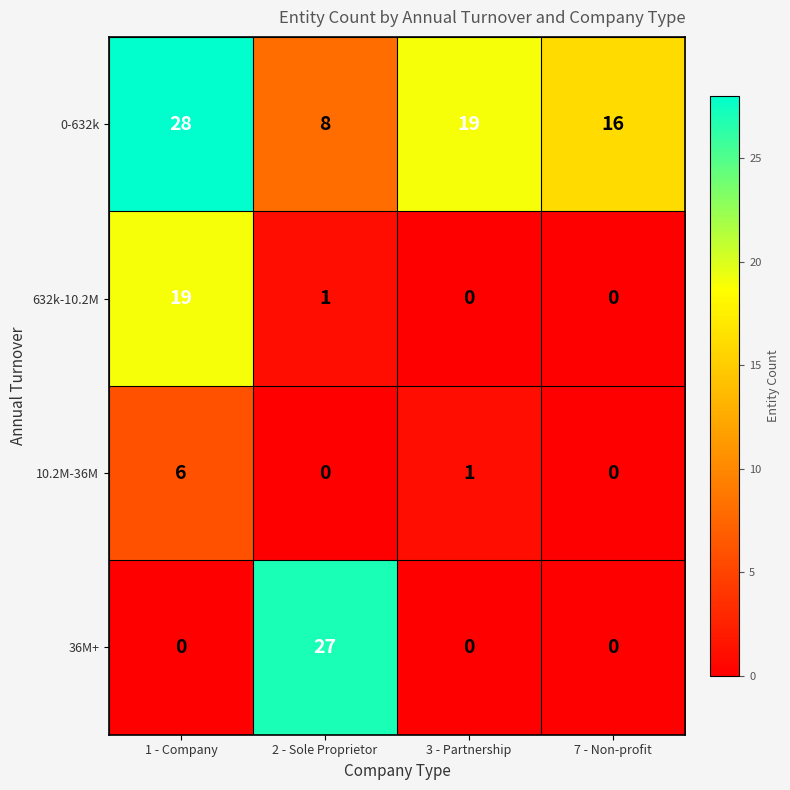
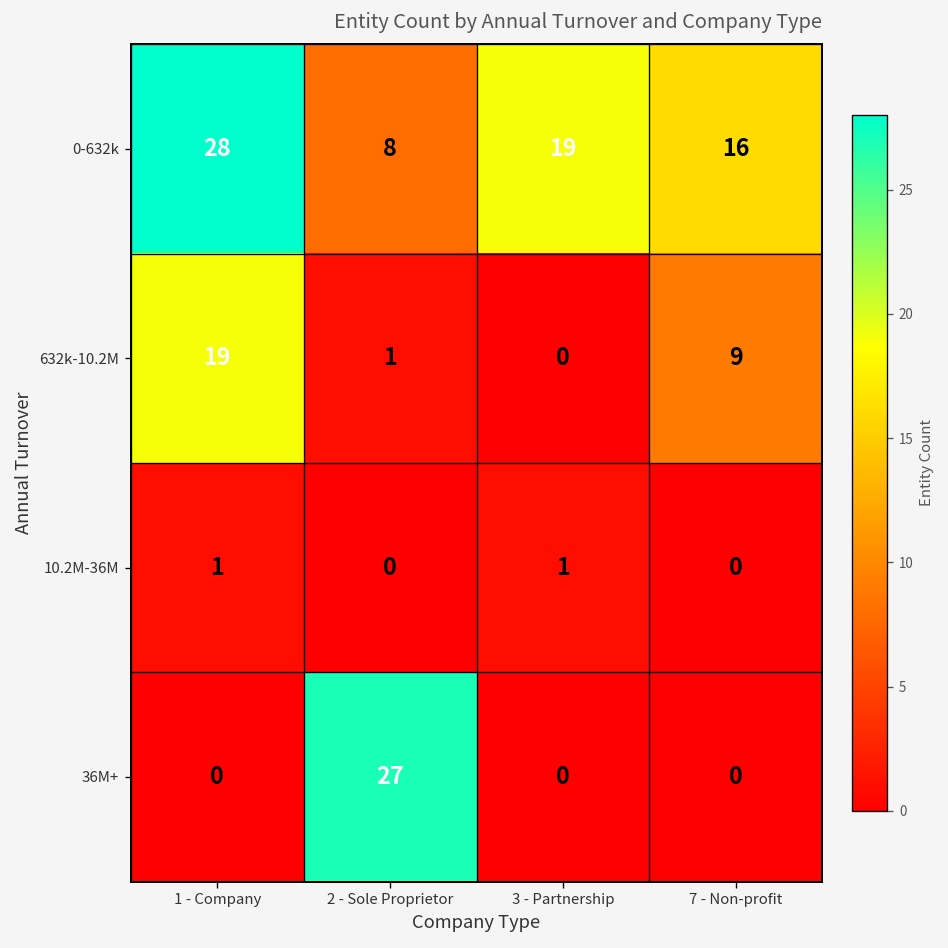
632k-10.2M, 7 - Non-profit: 0 -> 9
10.2M-36M, 1 - Company: 6 -> 1
